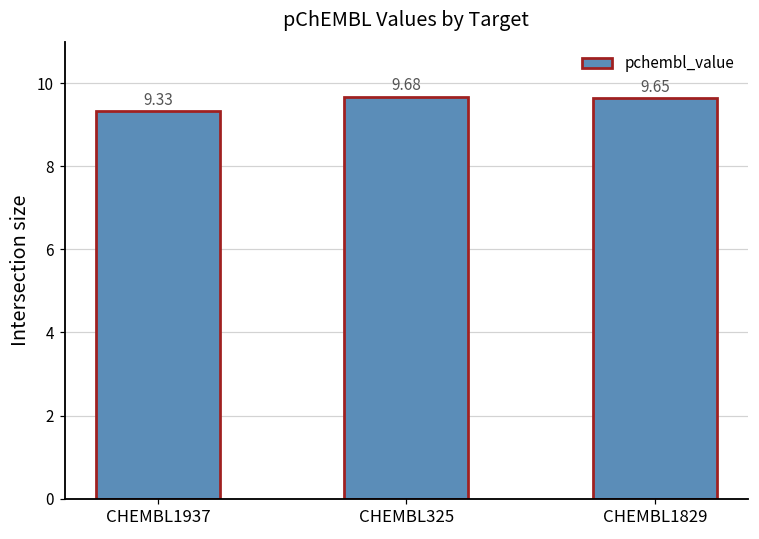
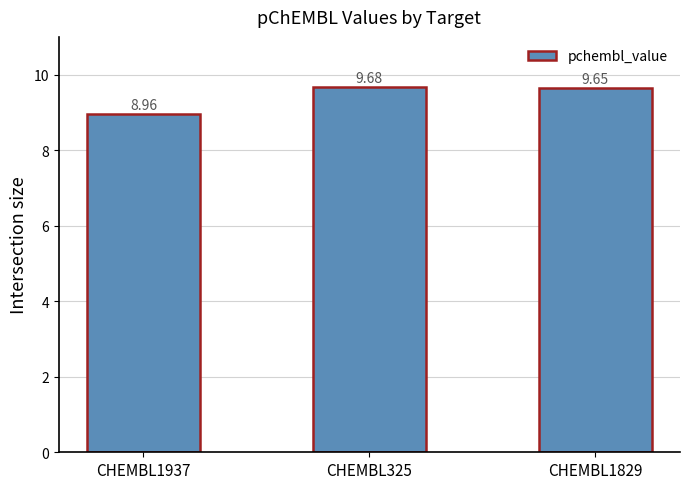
CHEMBL1937: 9.33 -> 8.96
